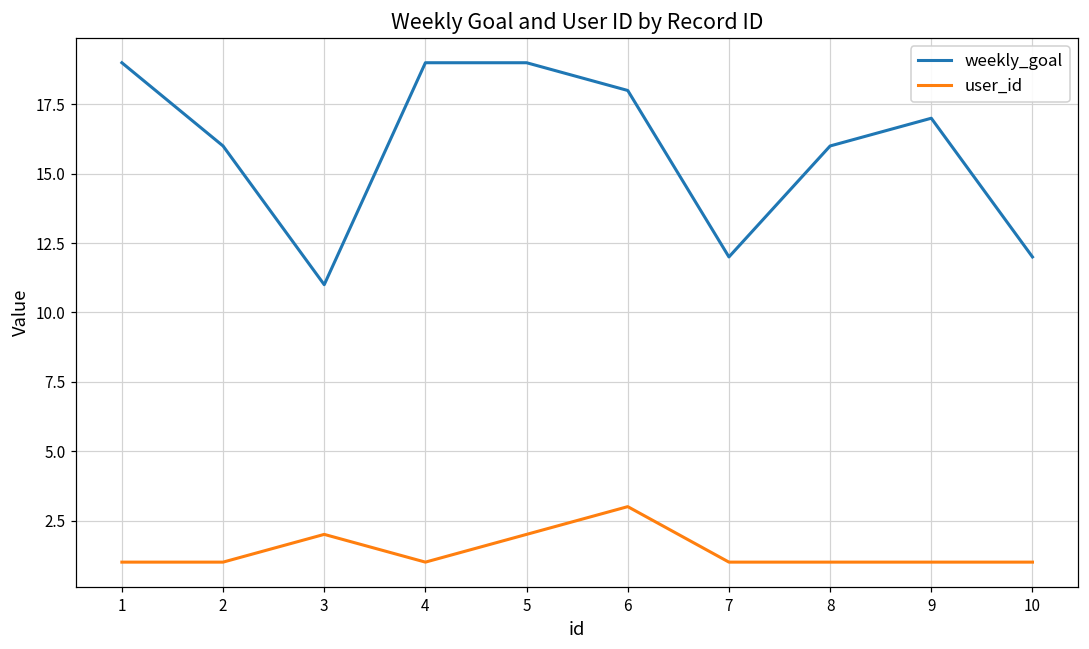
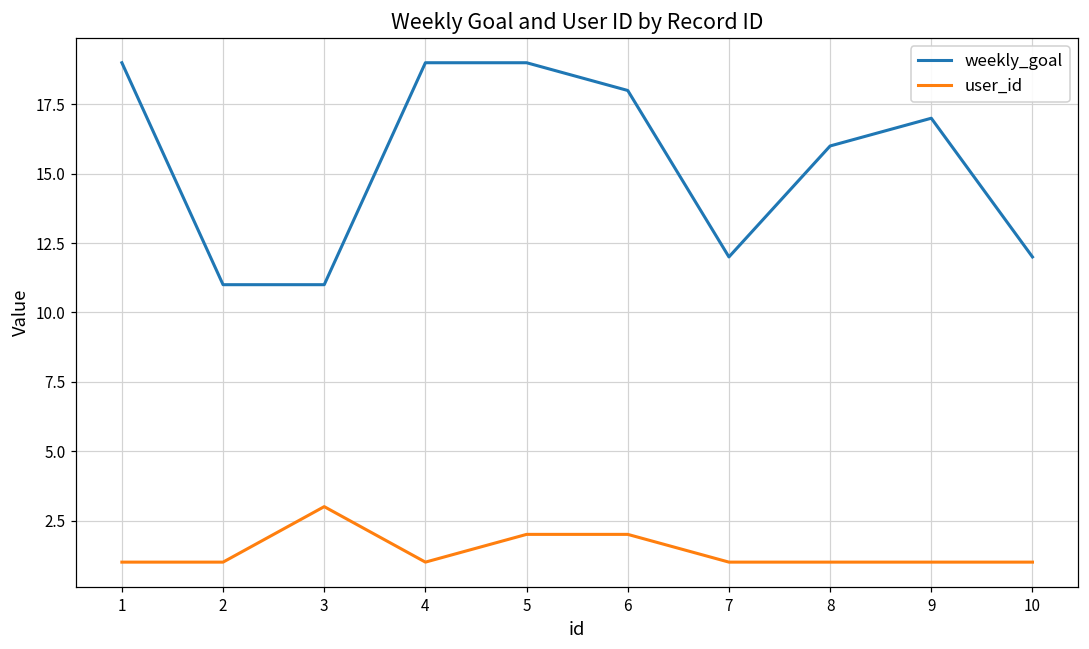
weekly_goal, 2: 16 -> 11
user_id, 3: 2 -> 3
user_id, 6: 3 -> 2
